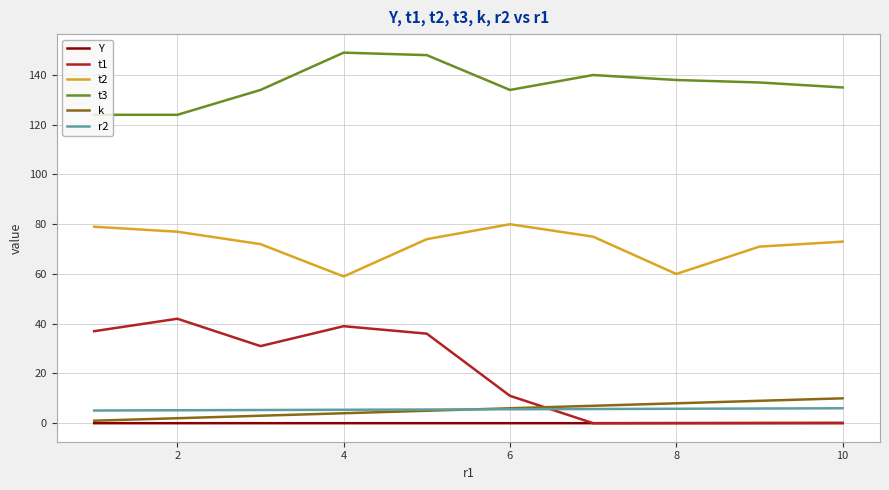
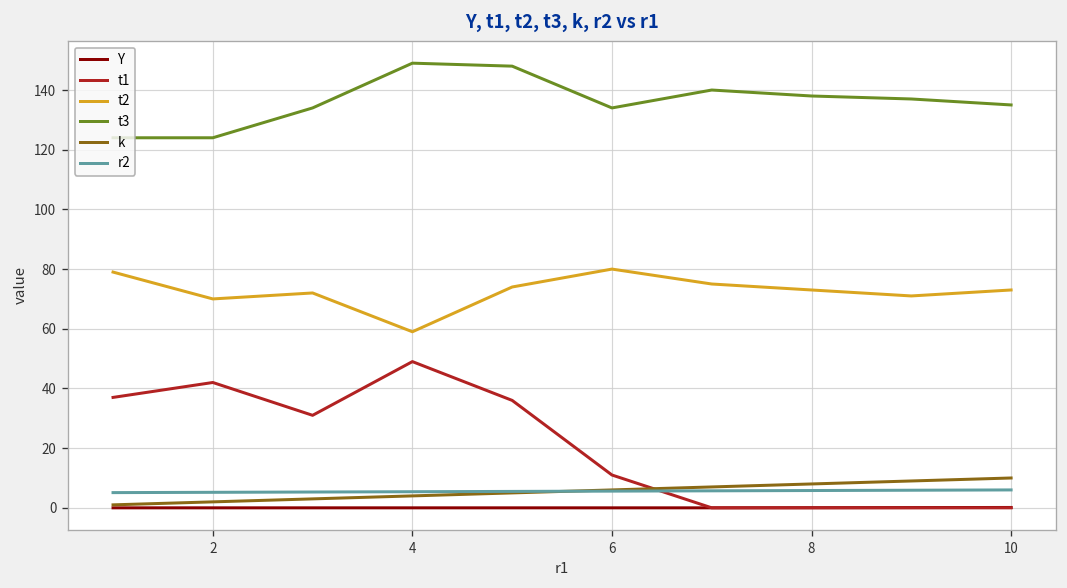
t2, 2: 77 -> 70
t1, 4: 39 -> 49
t2, 8: 60 -> 73
